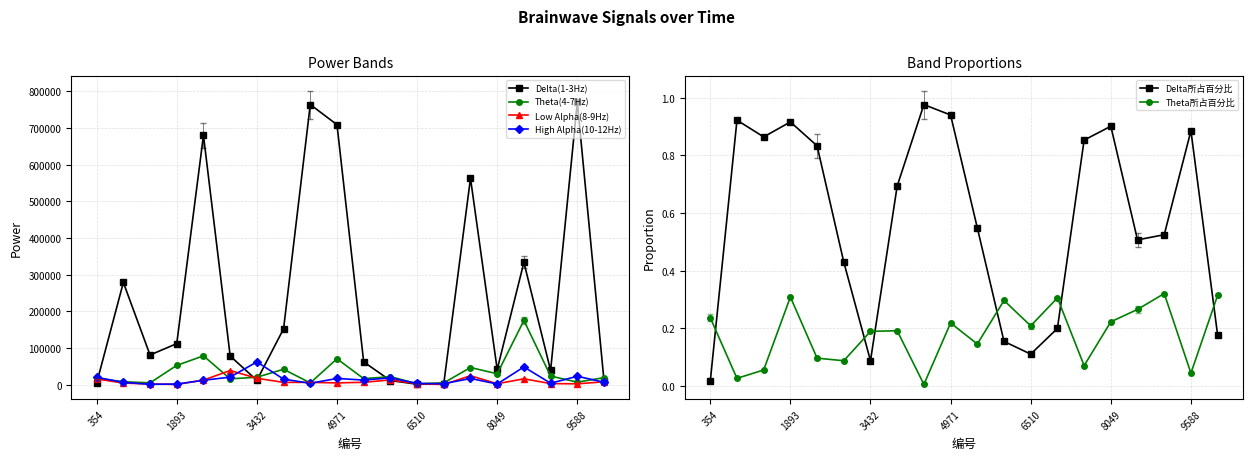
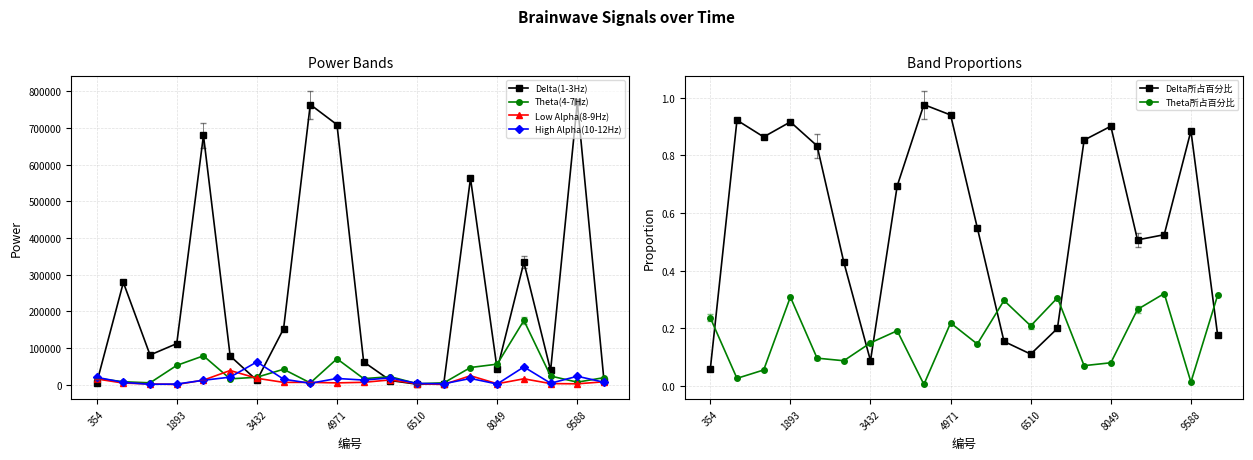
Power Bands, Theta(4-7Hz), 8049: 30000 -> 60000
Band Proportions, Delta所占百分比, 354: 0.02 -> 0.06
Band Proportions, Theta所占百分比, 3432: 0.19 -> 0.15
Band Proportions, Theta所占百分比, 8049: 0.22 -> 0.08
Band Proportions, Theta所占百分比, 9588: 0.05 -> 0.01
